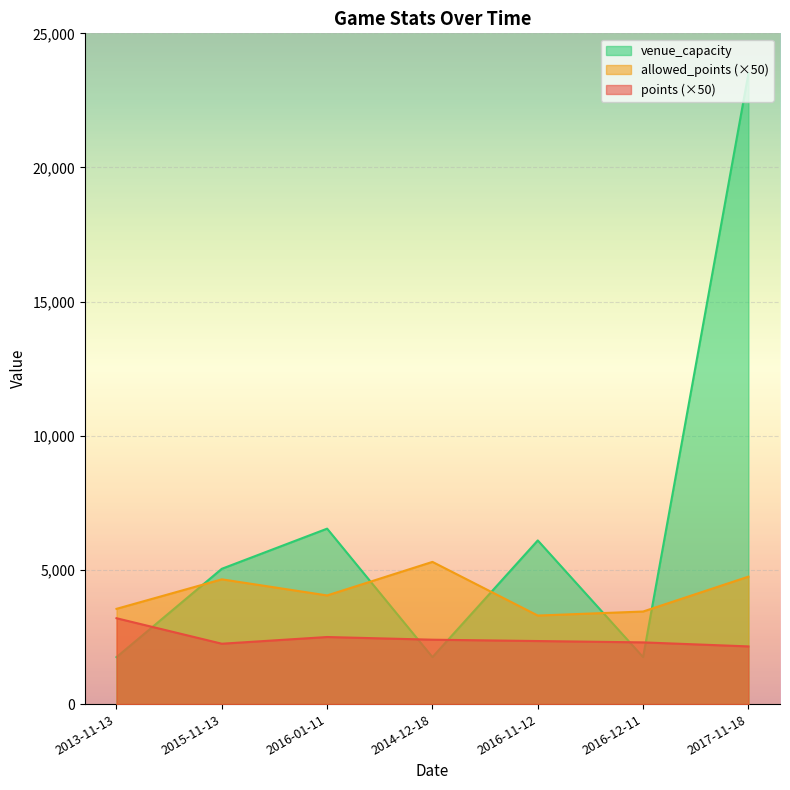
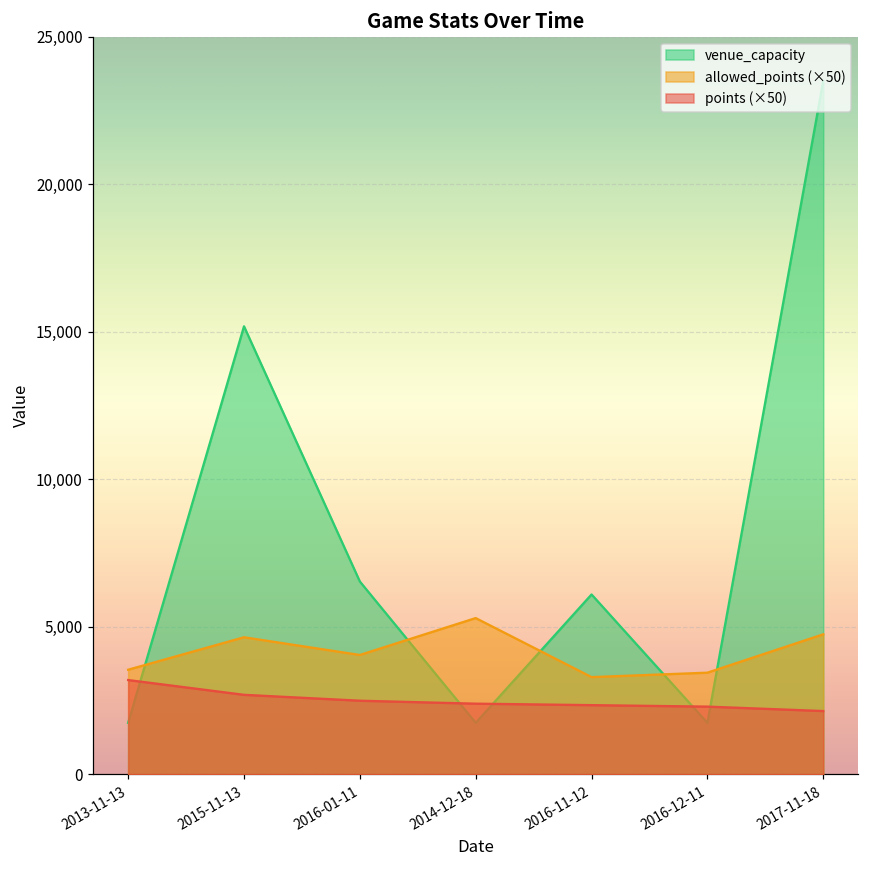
venue_capacity, 2015-11-13: 5,000 -> 15,200
points (×50), 2015-11-13: 2,300 -> 2,700
